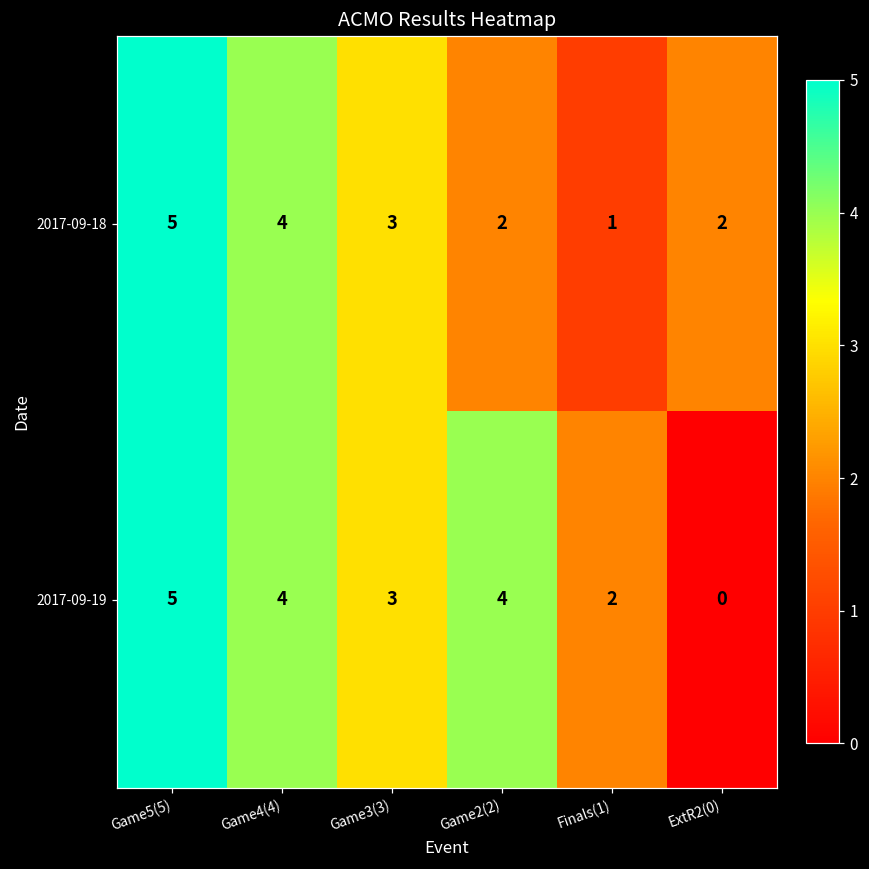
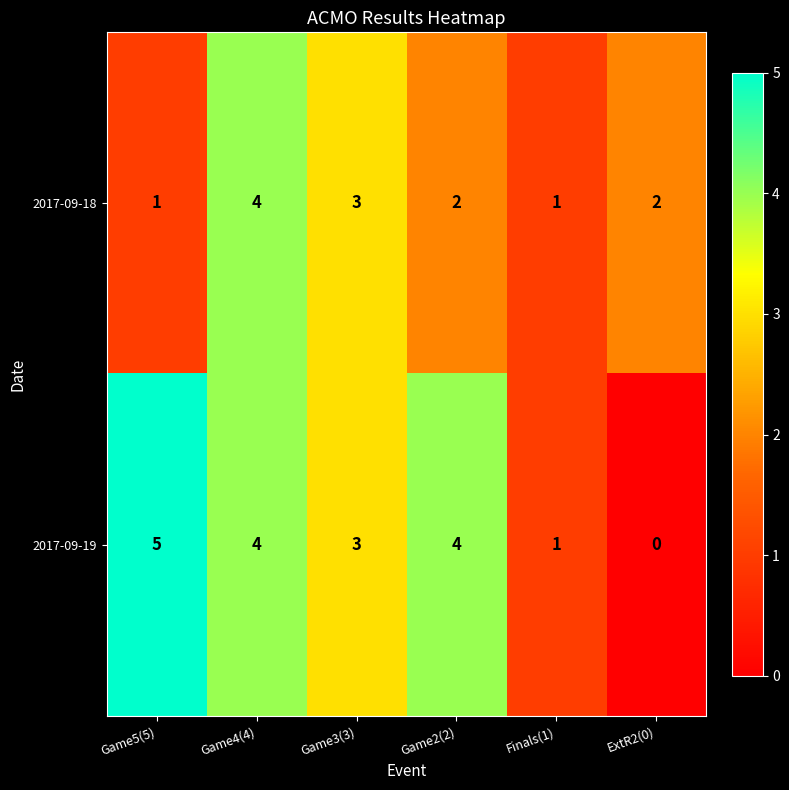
2017-09-18, Game5(5): 5 -> 1
2017-09-19, Finals(1): 2 -> 1
